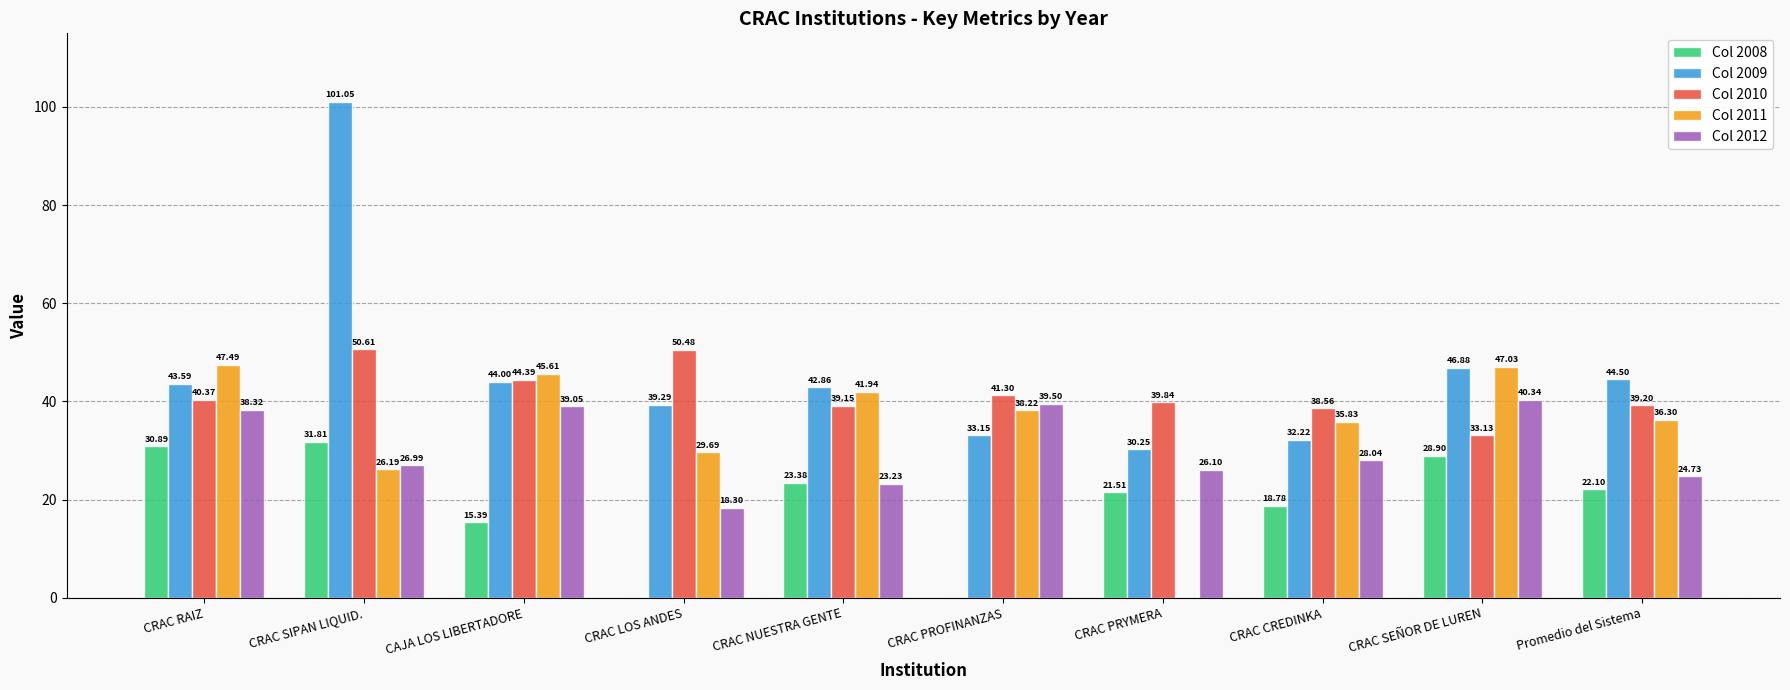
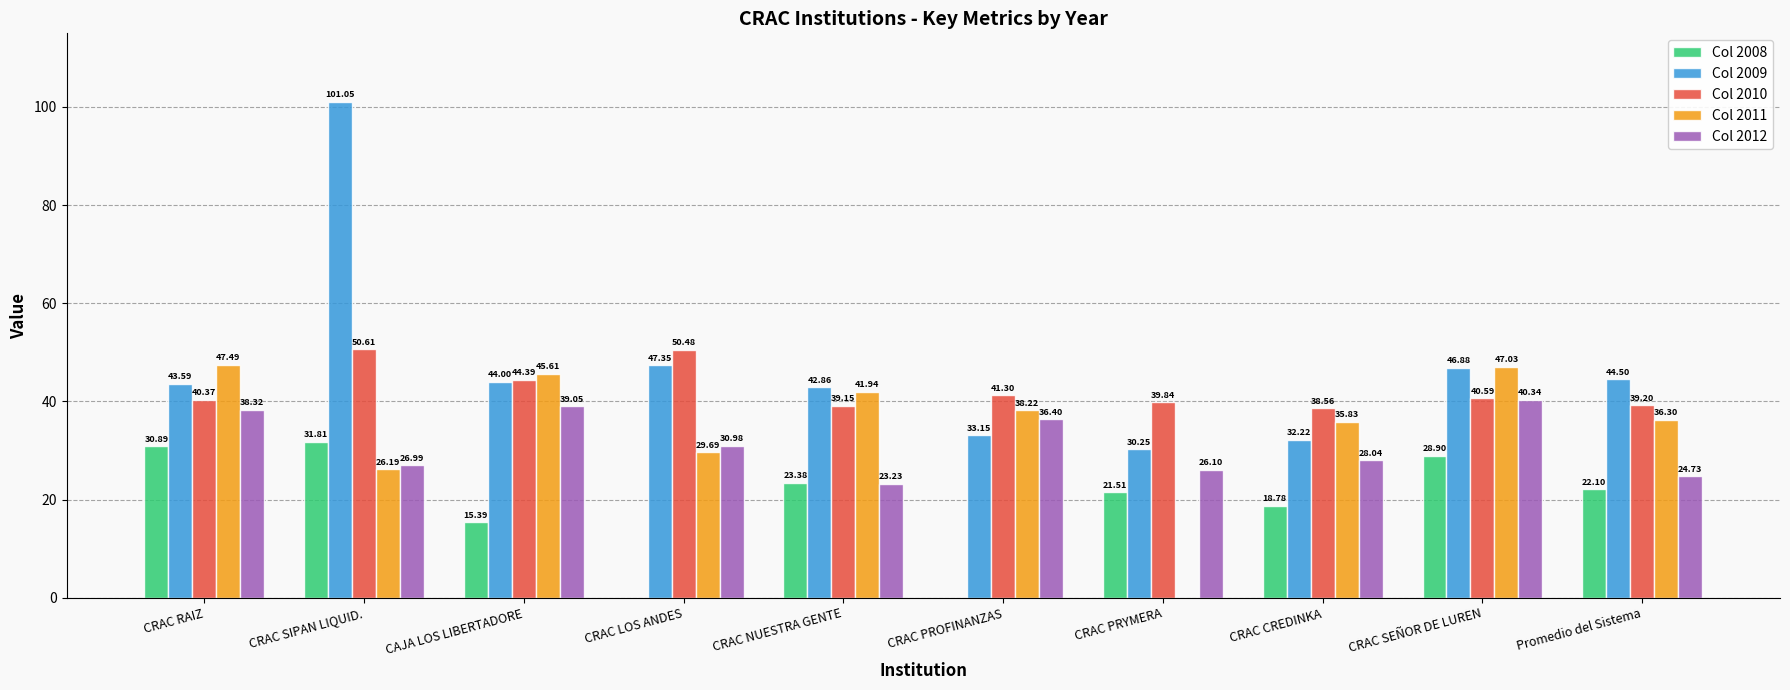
Col 2009, CRAC LOS ANDES: 39.29 -> 47.35
Col 2012, CRAC LOS ANDES: 18.30 -> 30.98
Col 2012, CRAC PROFINANZAS: 39.50 -> 36.40
Col 2010, CRAC SEÑOR DE LUREN: 33.13 -> 40.59
